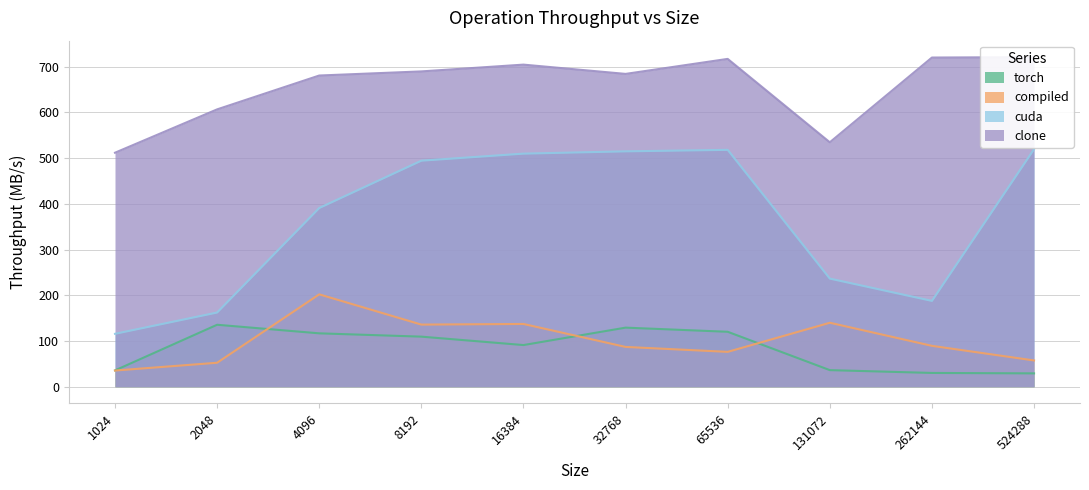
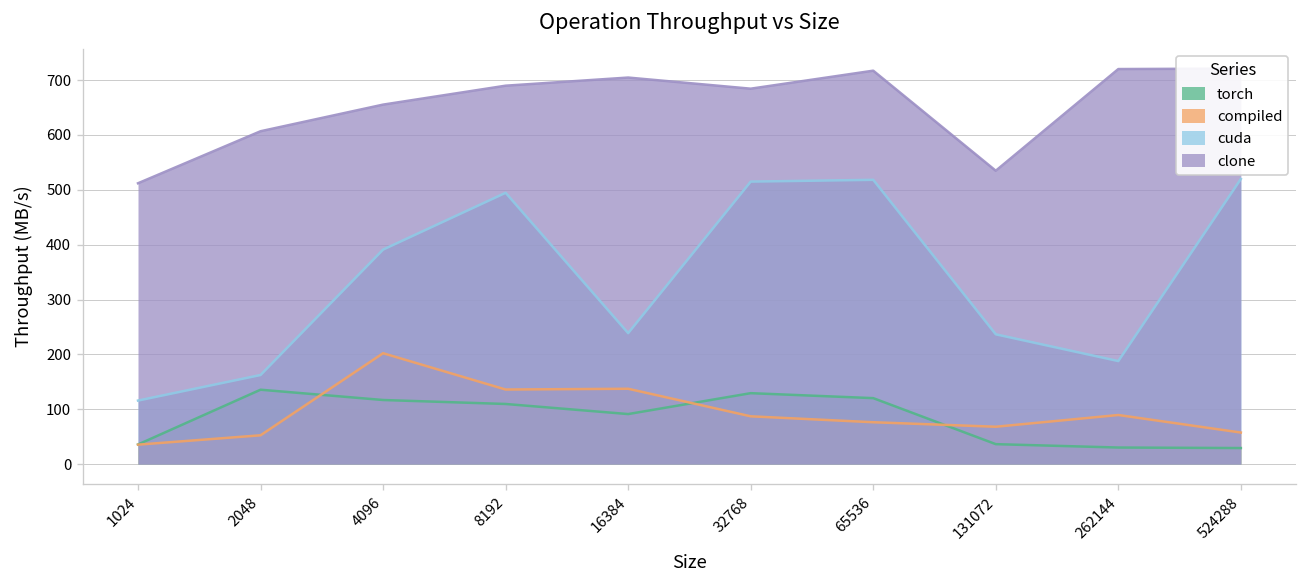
clone, 4096: 680 -> 660
cuda, 16384: 510 -> 240
compiled, 131072: 140 -> 70
